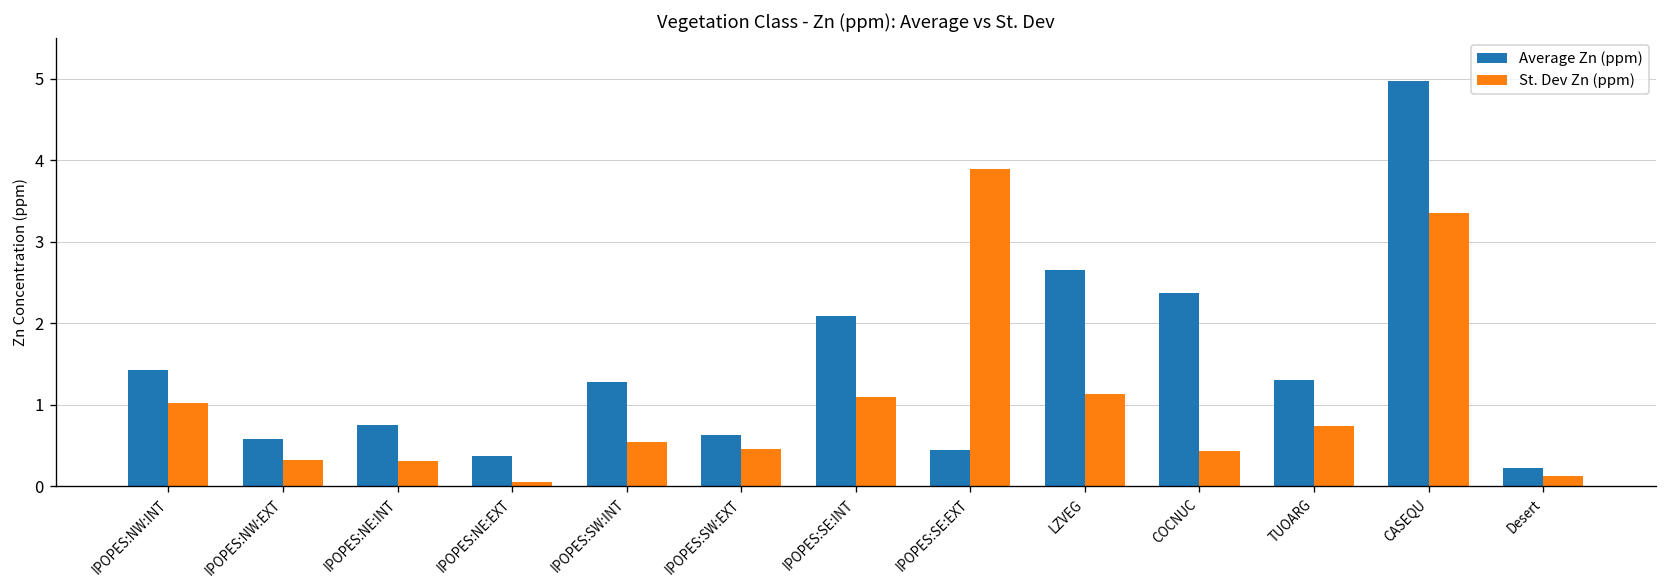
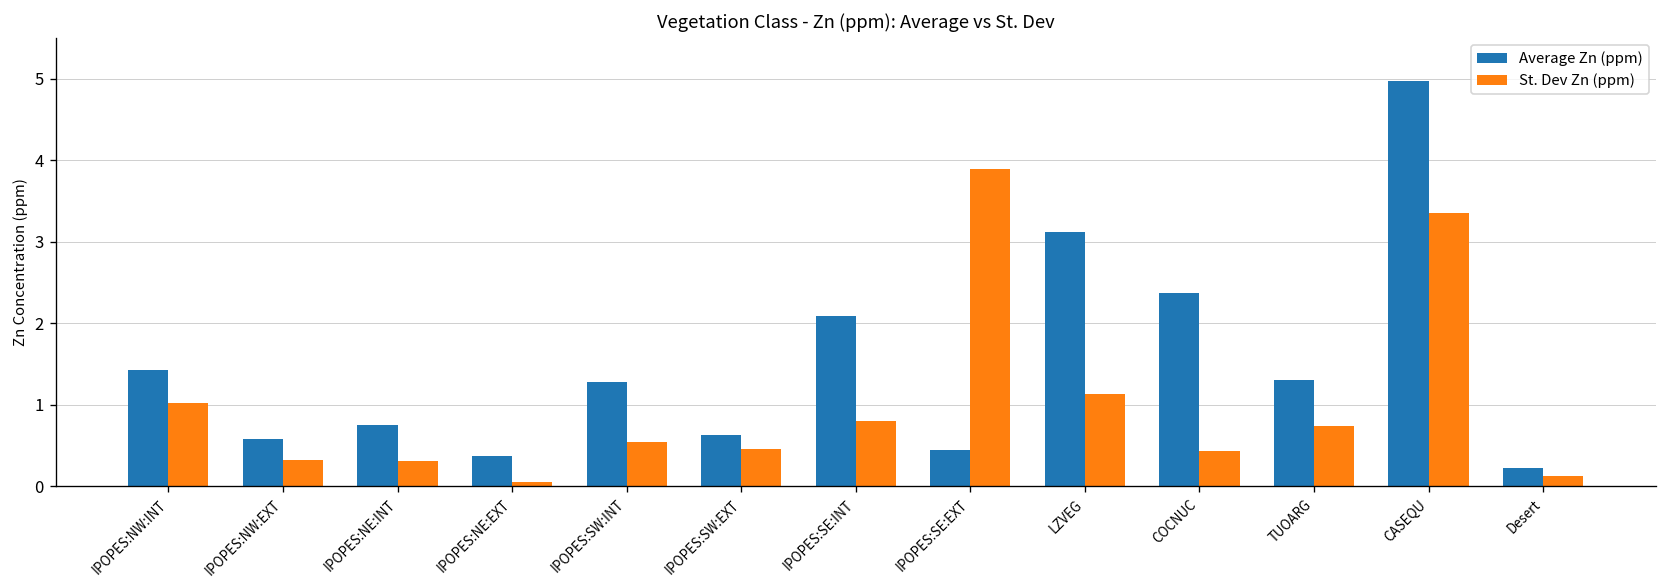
St. Dev Zn (ppm), IPOPES:SE:INT: 1.1 -> 0.8
Average Zn (ppm), LZVEG: 2.7 -> 3.1
